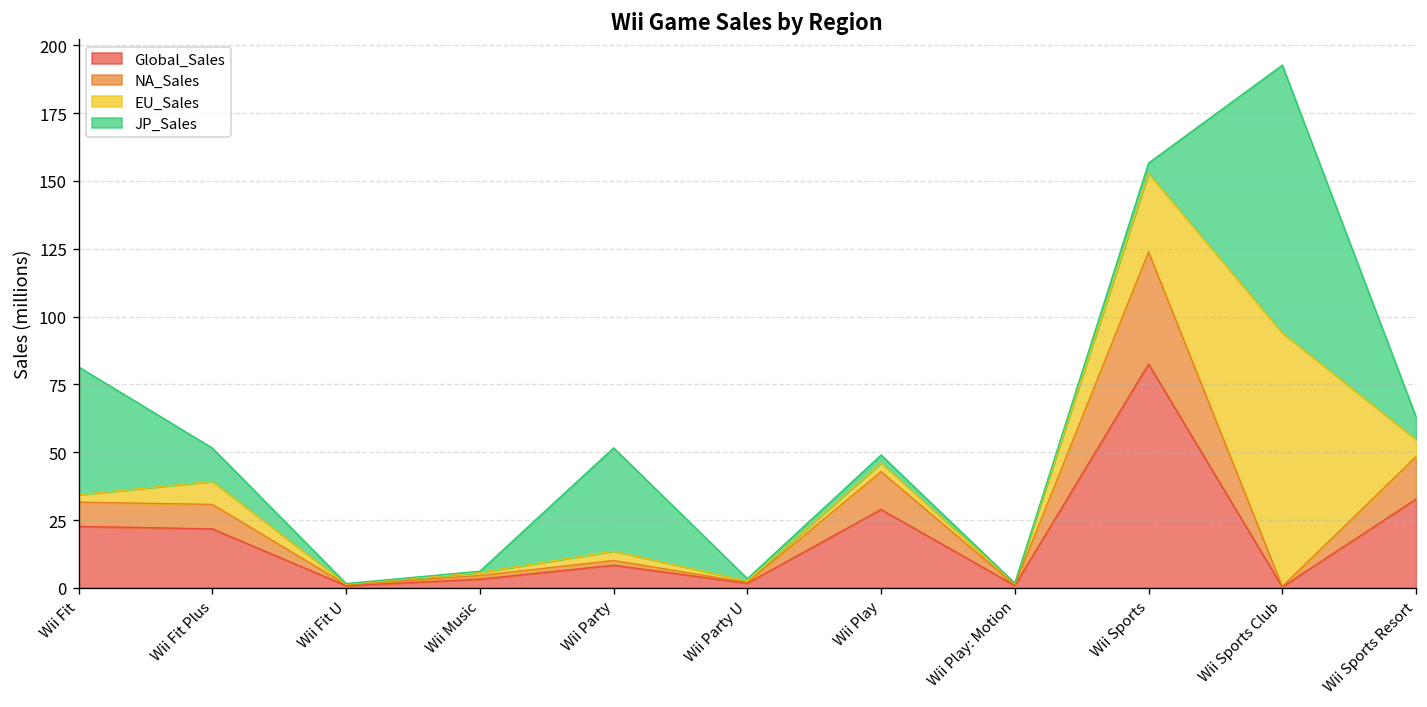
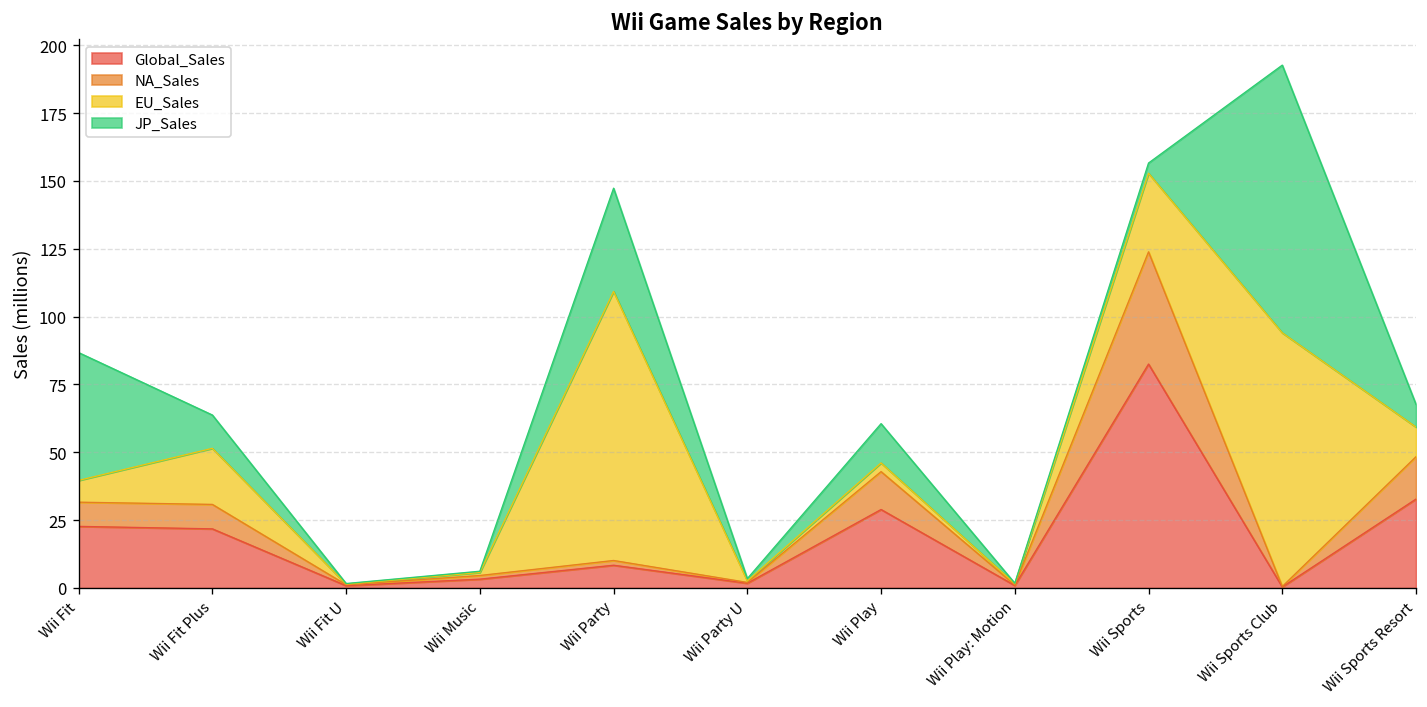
EU_Sales, Wii Fit: 3 -> 8
EU_Sales, Wii Fit Plus: 8 -> 21
EU_Sales, Wii Party: 3 -> 99
JP_Sales, Wii Play: 3 -> 14
EU_Sales, Wii Sports Resort: 6 -> 11
